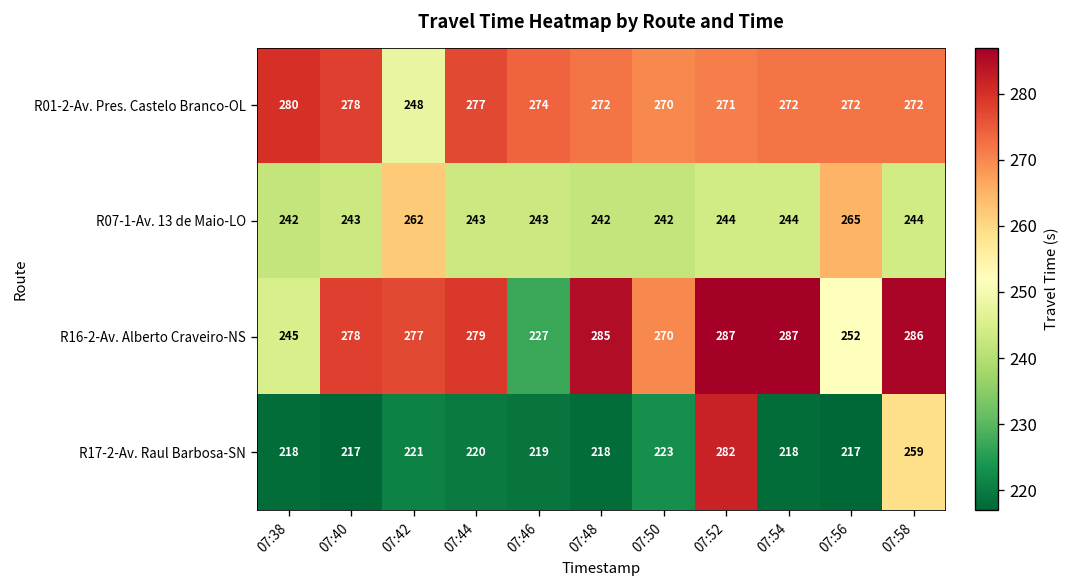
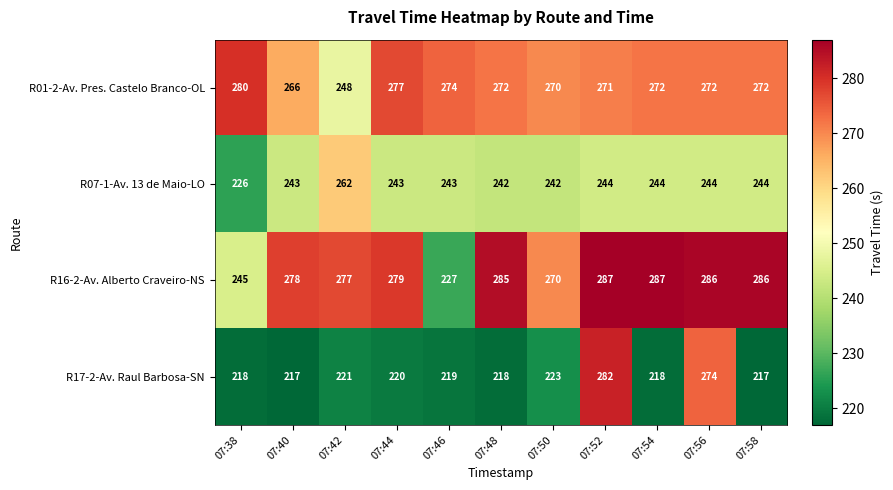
R01-2-Av. Pres. Castelo Branco-OL, 07:40: 278 -> 266
R07-1-Av. 13 de Maio-LO, 07:38: 242 -> 226
R07-1-Av. 13 de Maio-LO, 07:56: 265 -> 244
R16-2-Av. Alberto Craveiro-NS, 07:56: 252 -> 286
R17-2-Av. Raul Barbosa-SN, 07:56: 217 -> 274
R17-2-Av. Raul Barbosa-SN, 07:58: 259 -> 217
